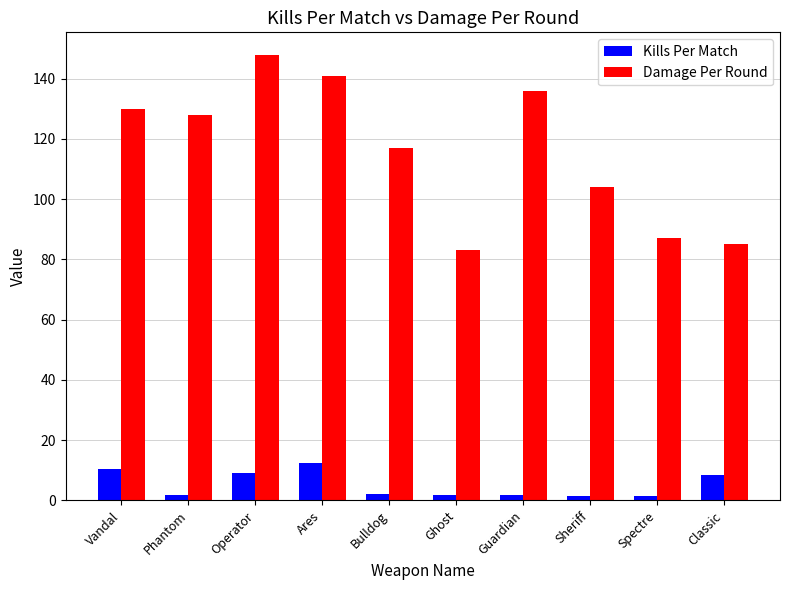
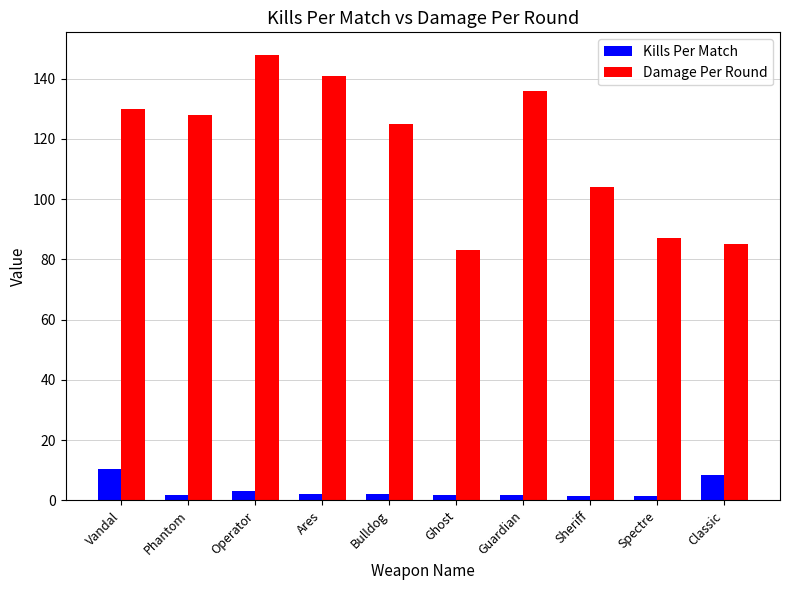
Kills Per Match, Operator: 9 -> 3
Kills Per Match, Ares: 13 -> 2
Damage Per Round, Bulldog: 117 -> 125
